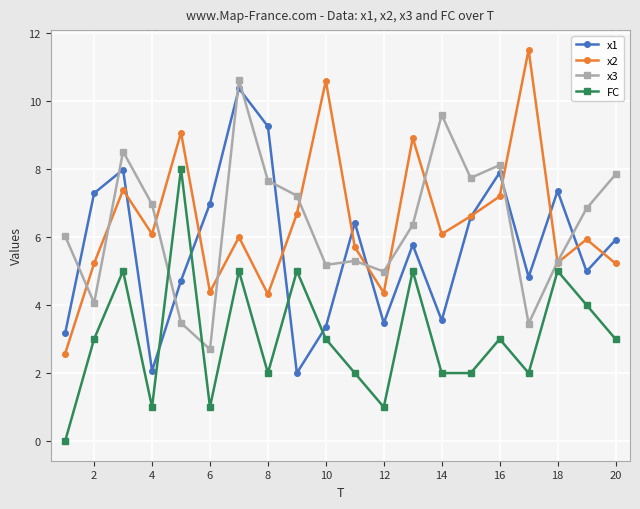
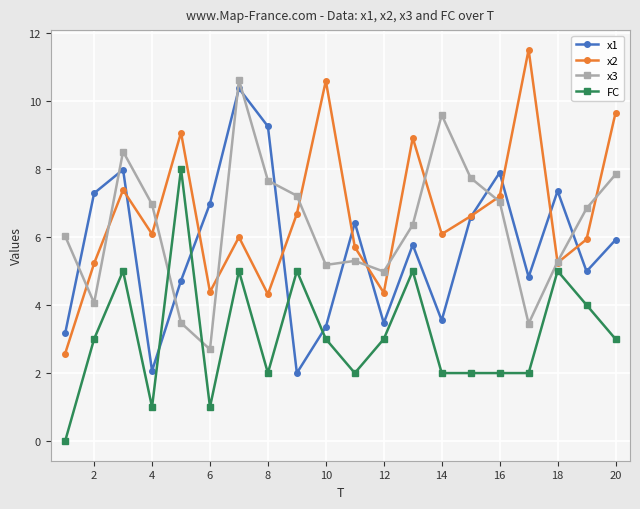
FC, 12: 1 -> 3
x3, 16: 8.1 -> 7.0
FC, 16: 3 -> 2
x2, 20: 5.2 -> 9.6
